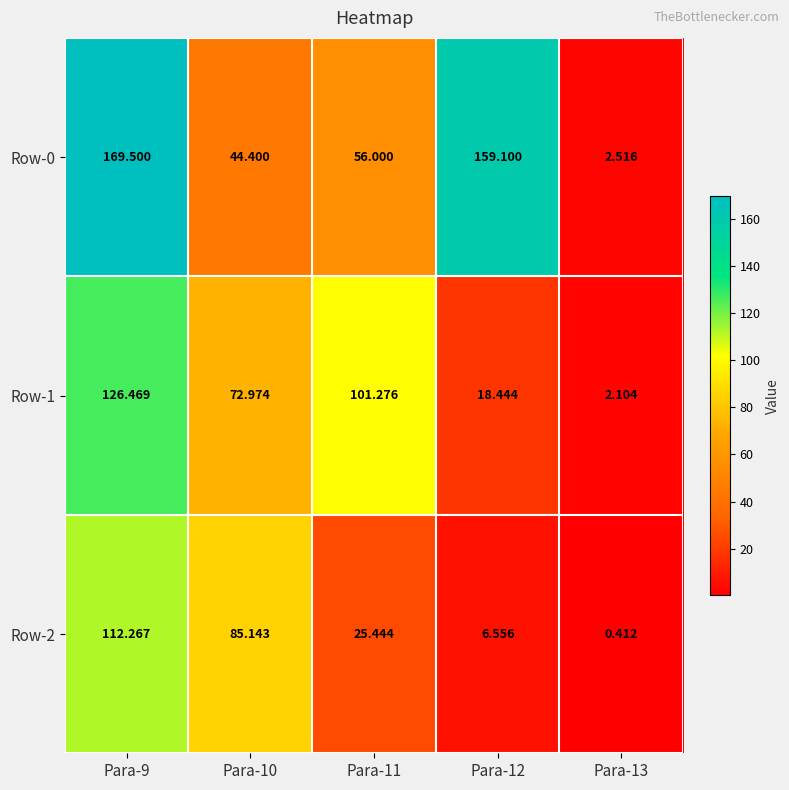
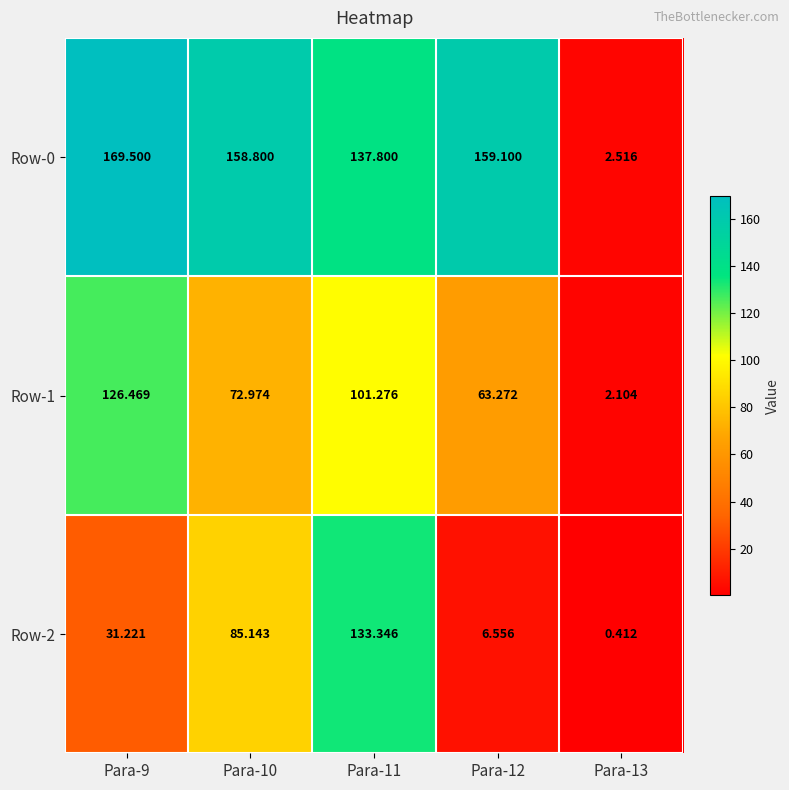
Row-0, Para-10: 44.400 -> 158.800
Row-0, Para-11: 56.000 -> 137.800
Row-1, Para-12: 18.444 -> 63.272
Row-2, Para-9: 112.267 -> 31.221
Row-2, Para-11: 25.444 -> 133.346
